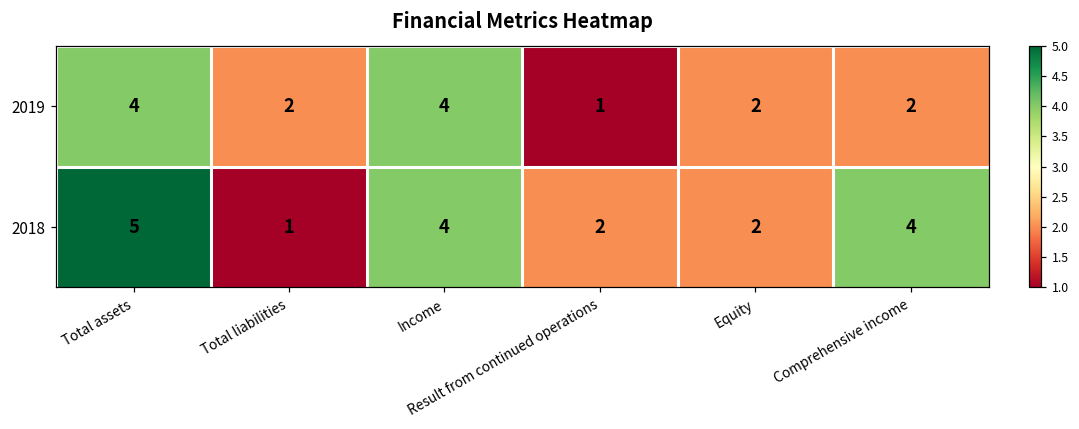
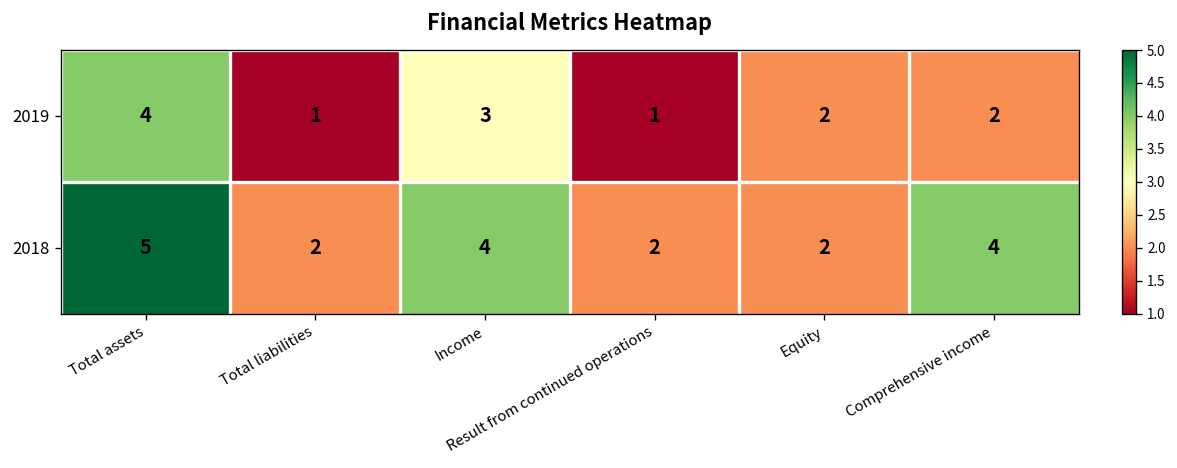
2019, Total liabilities: 2 -> 1
2019, Income: 4 -> 3
2018, Total liabilities: 1 -> 2
